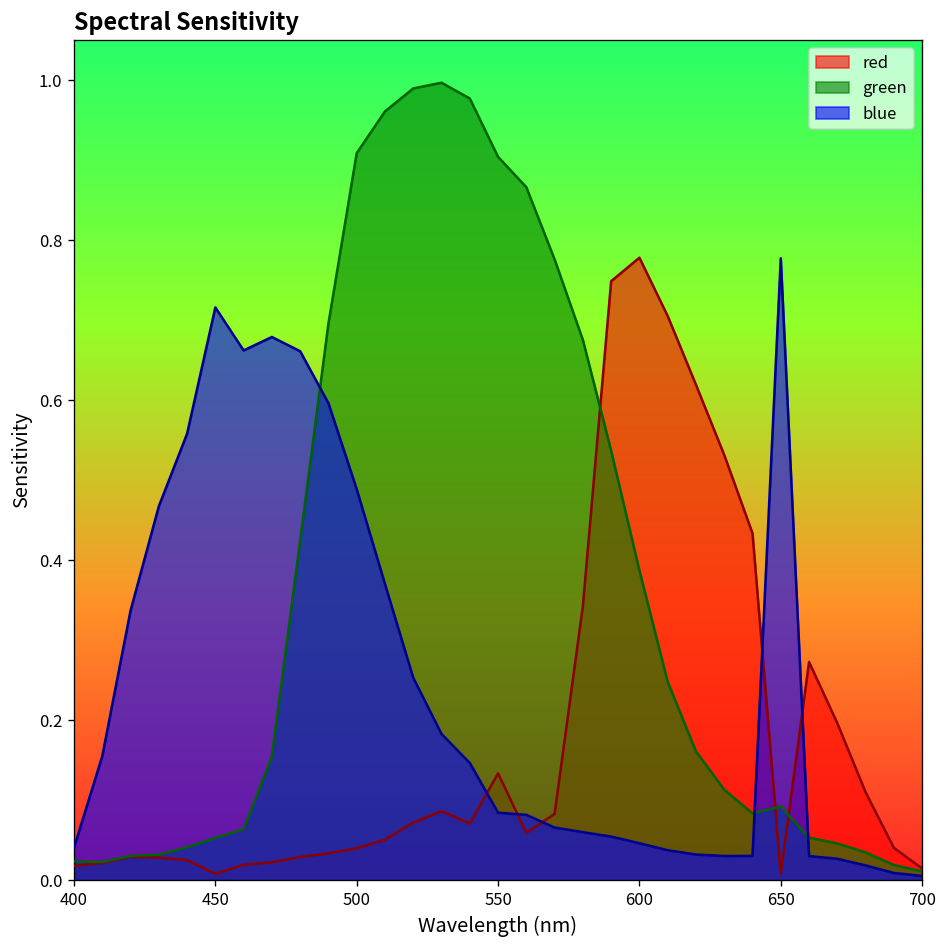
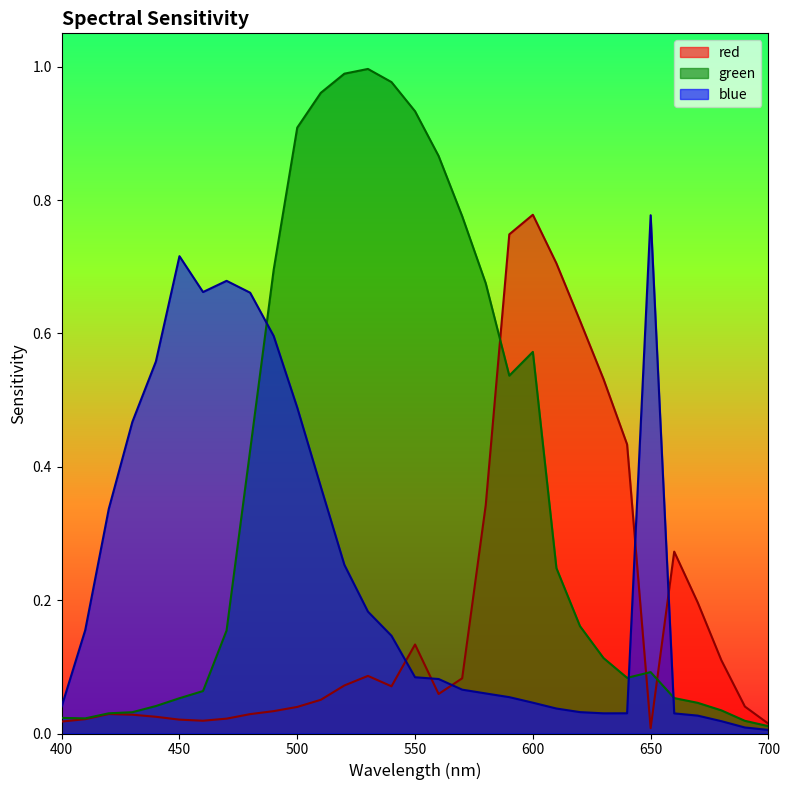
red, 450: 0.01 -> 0.02
green, 550: 0.90 -> 0.93
green, 600: 0.39 -> 0.57
